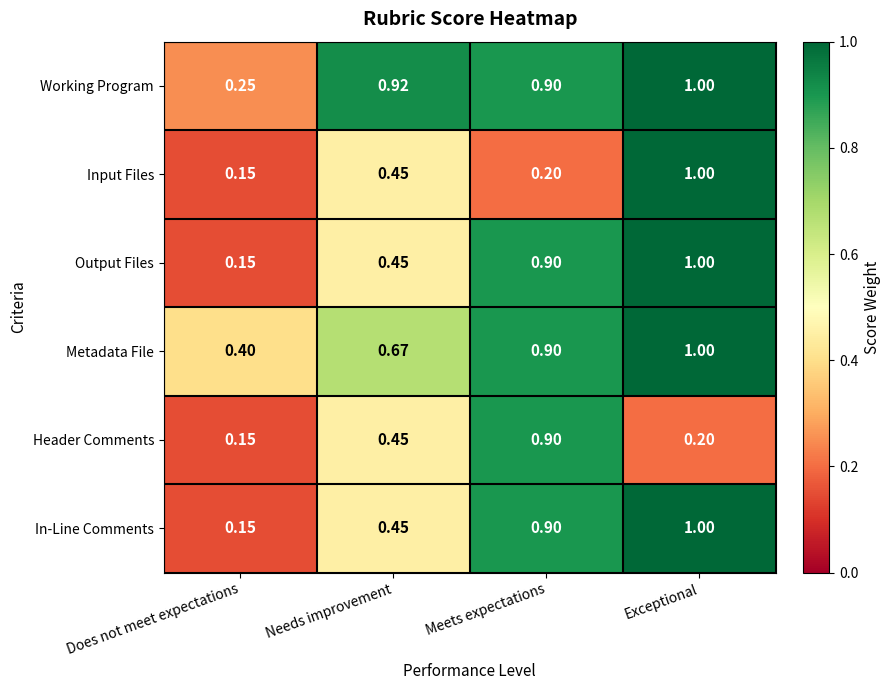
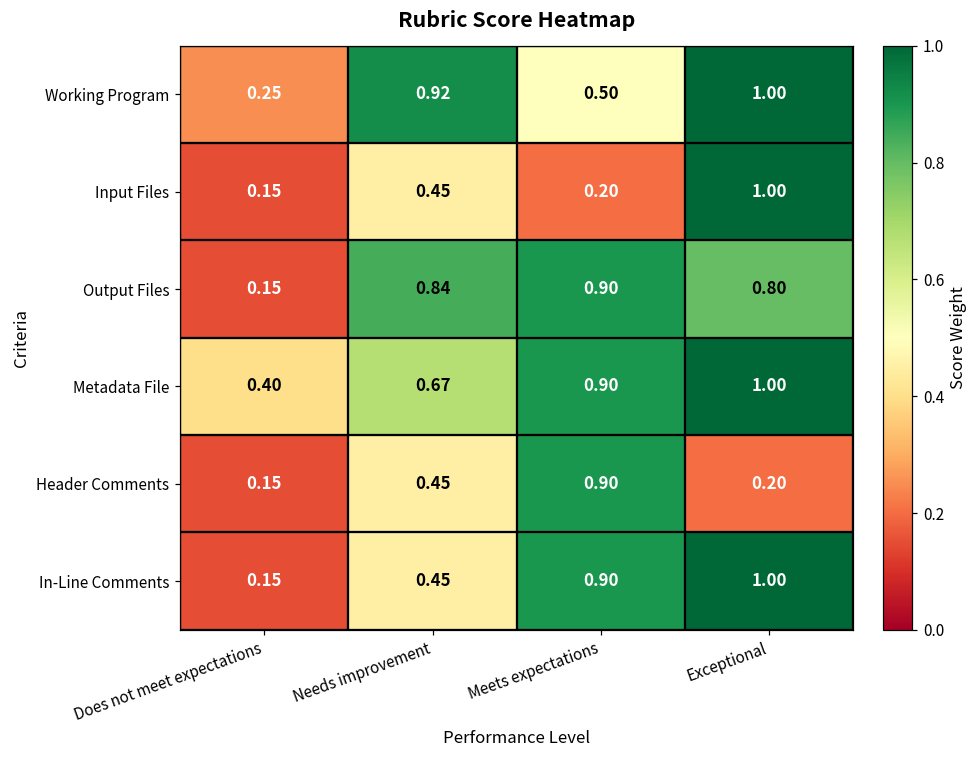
Working Program, Meets expectations: 0.90 -> 0.50
Output Files, Needs improvement: 0.45 -> 0.84
Output Files, Exceptional: 1.00 -> 0.80
